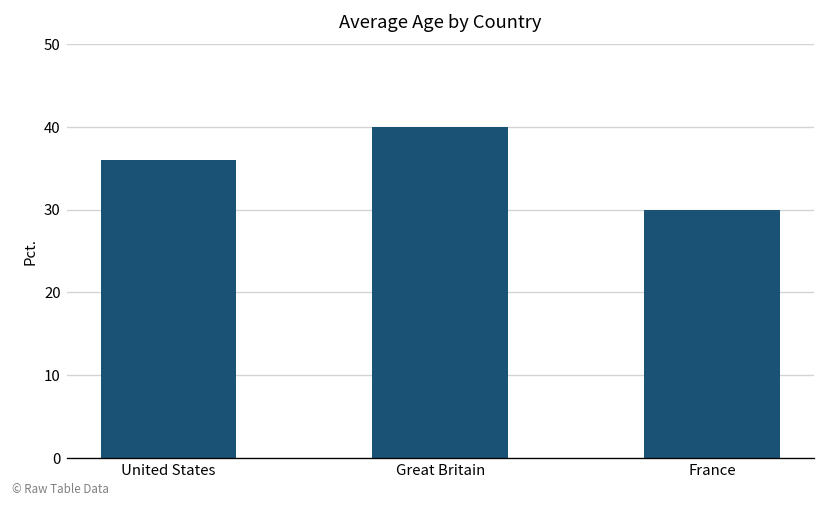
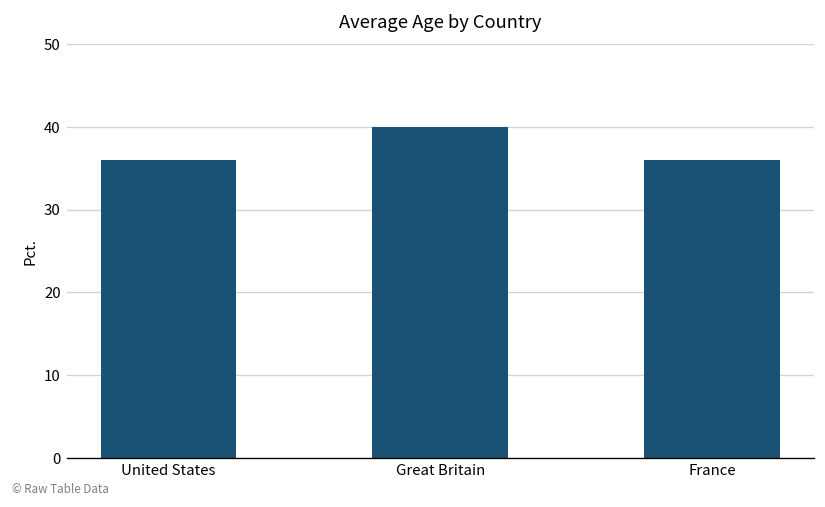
France: 30 -> 36
